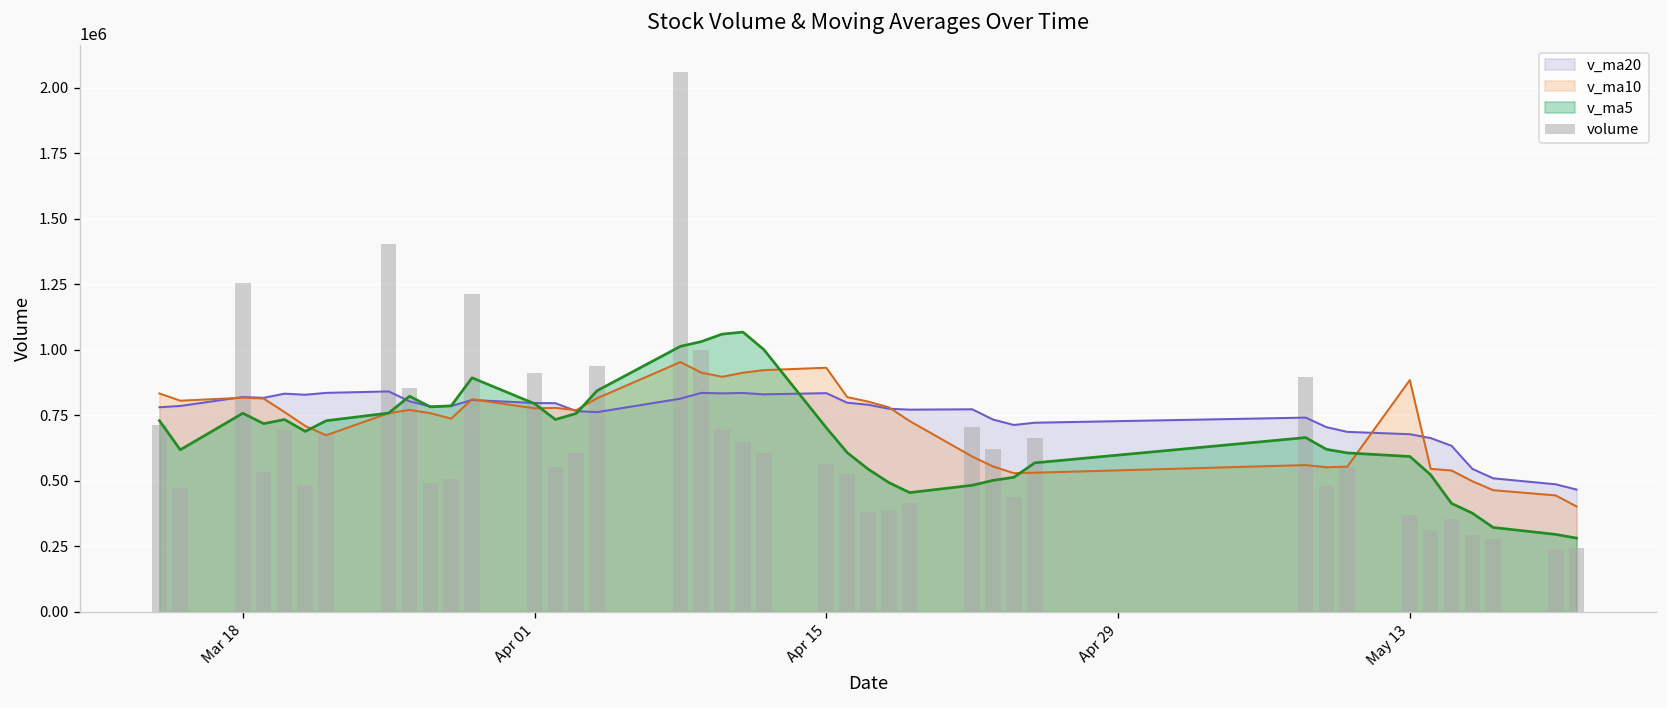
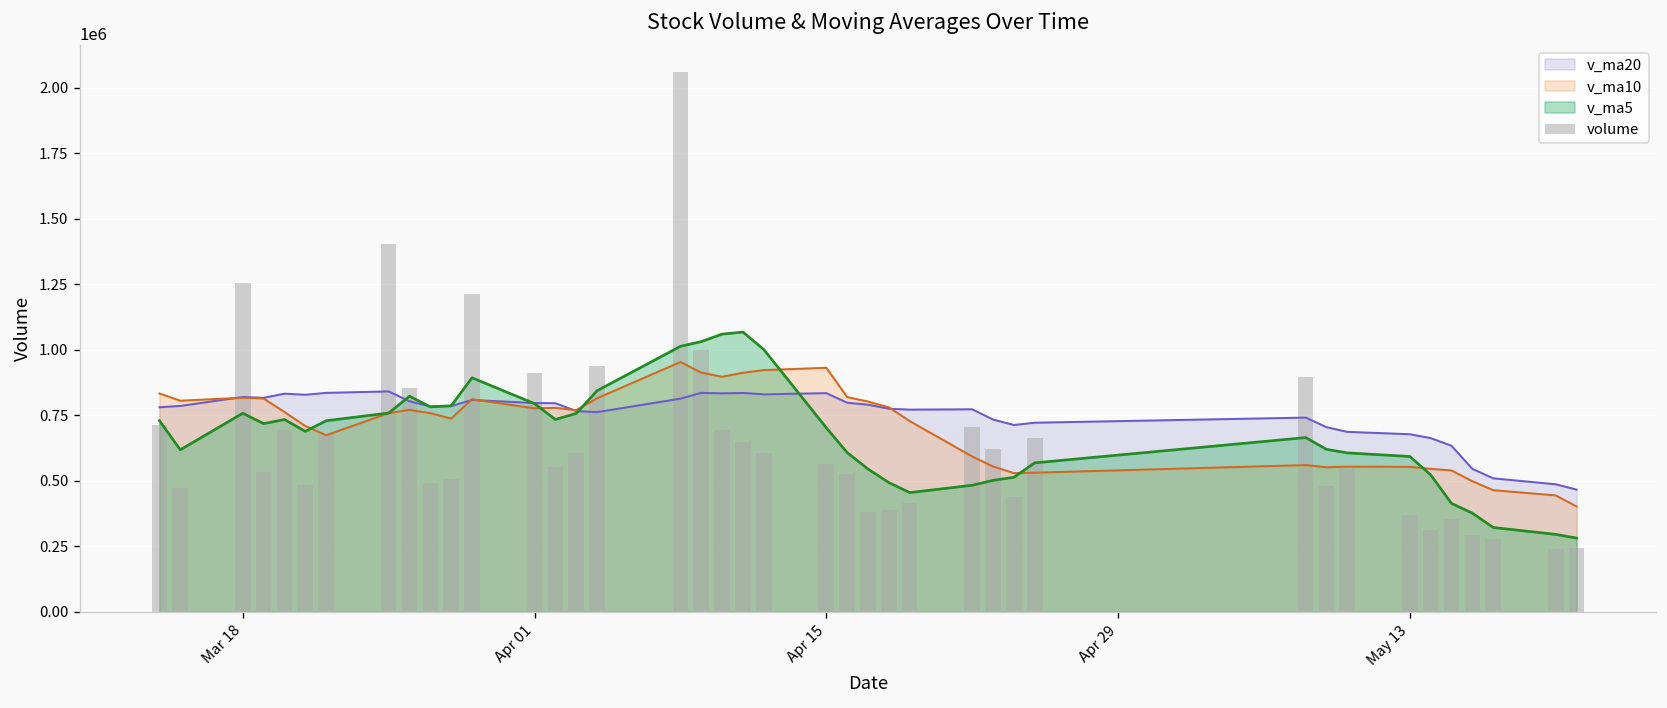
v_ma10, May 13: 890000 -> 550000
